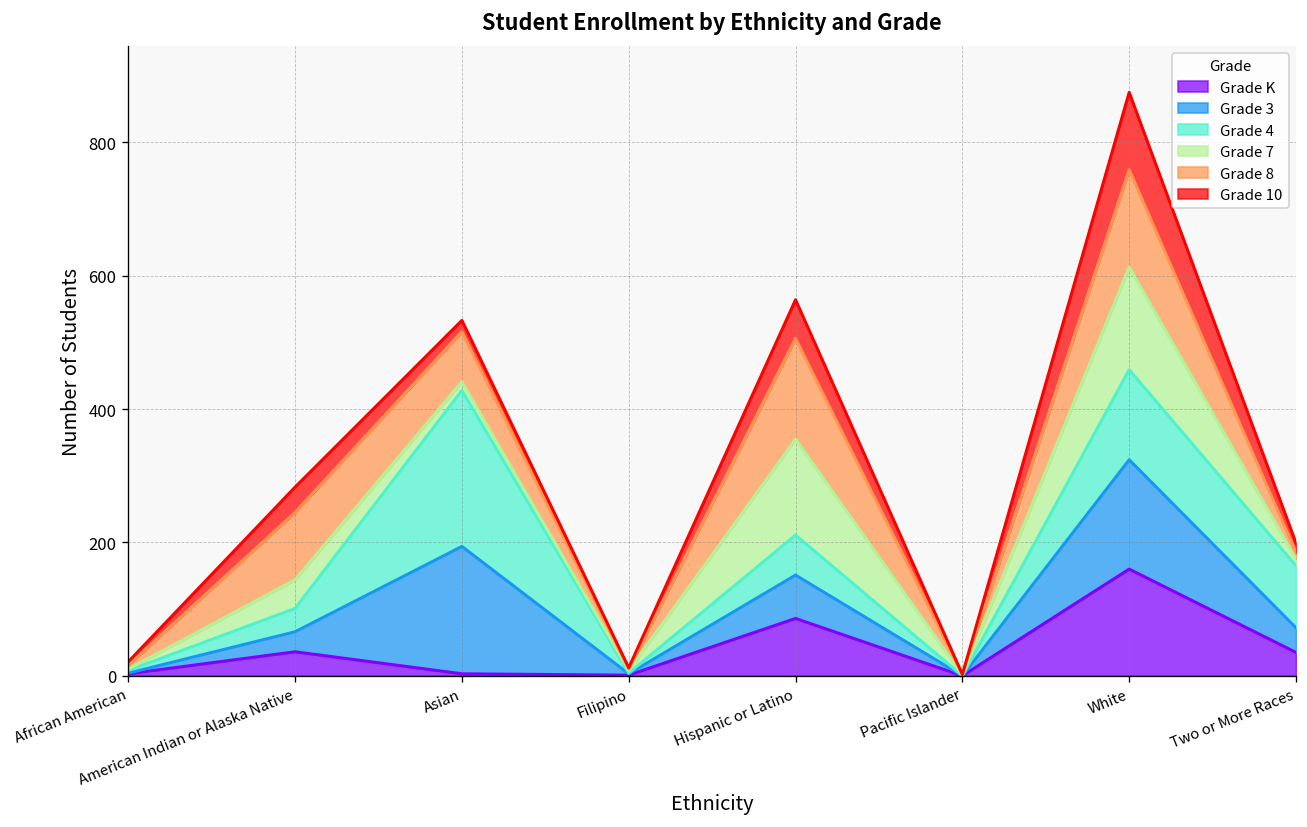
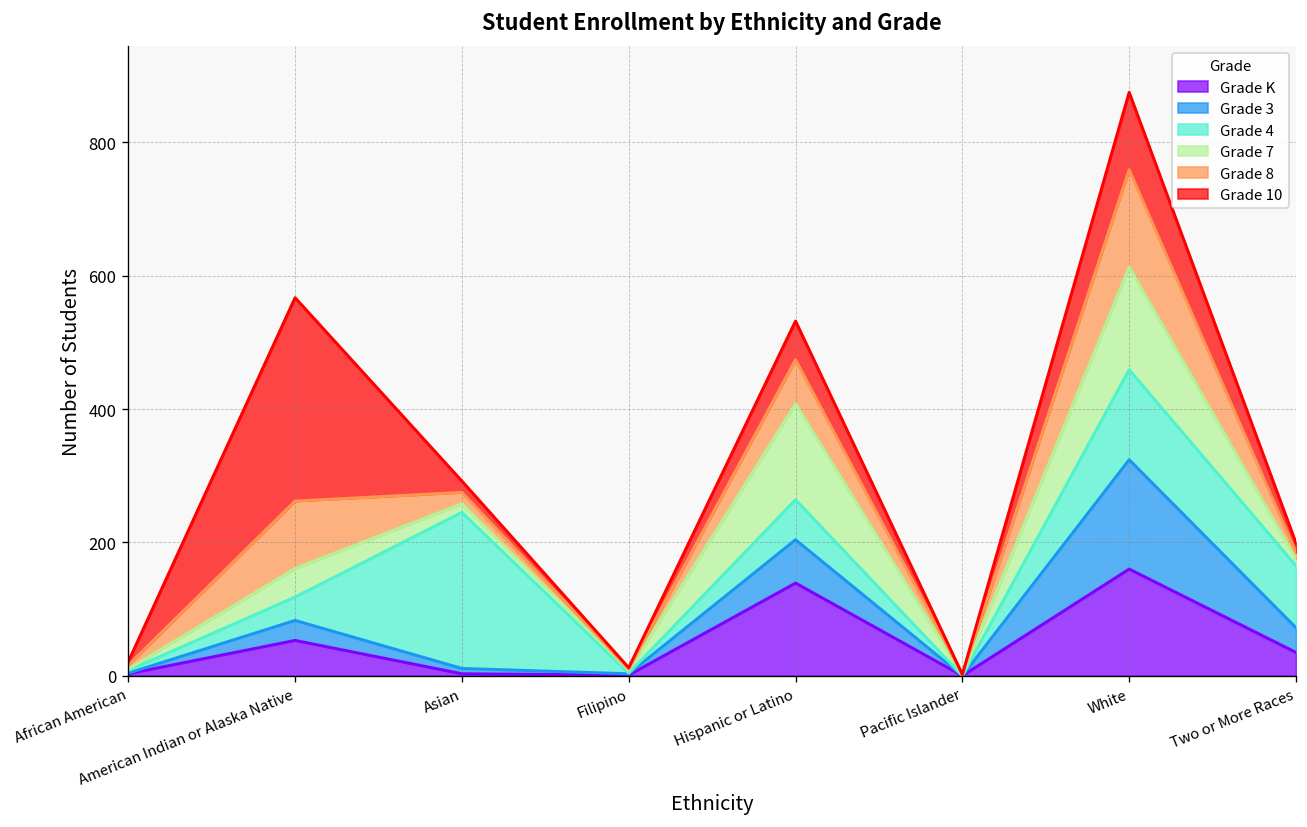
Grade K, American Indian or Alaska Native: 40 -> 50
Grade 10, American Indian or Alaska Native: 40 -> 310
Grade 3, Asian: 190 -> 10
Grade 8, Asian: 80 -> 20
Grade K, Hispanic or Latino: 90 -> 140
Grade 8, Hispanic or Latino: 150 -> 70
